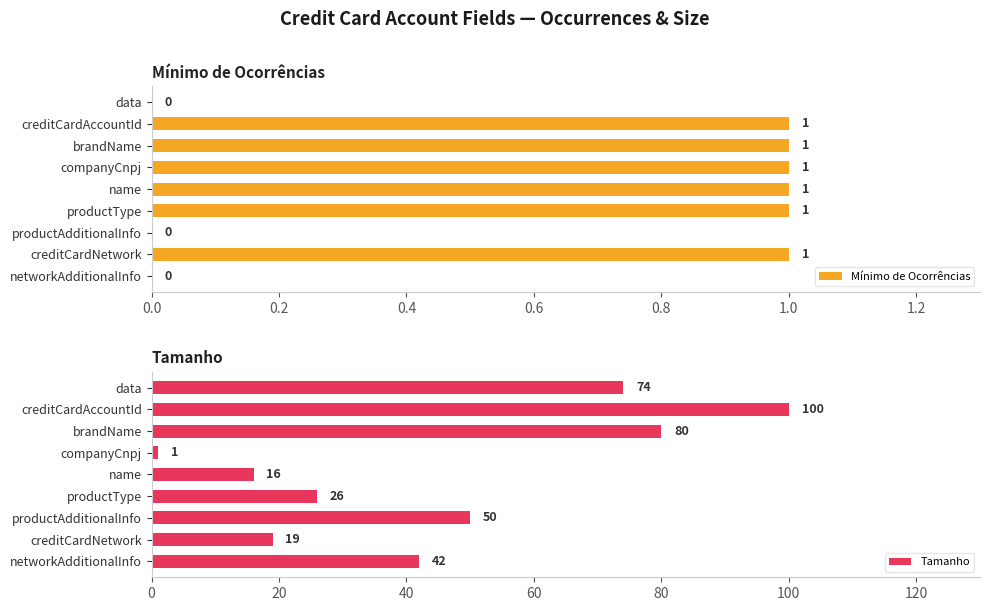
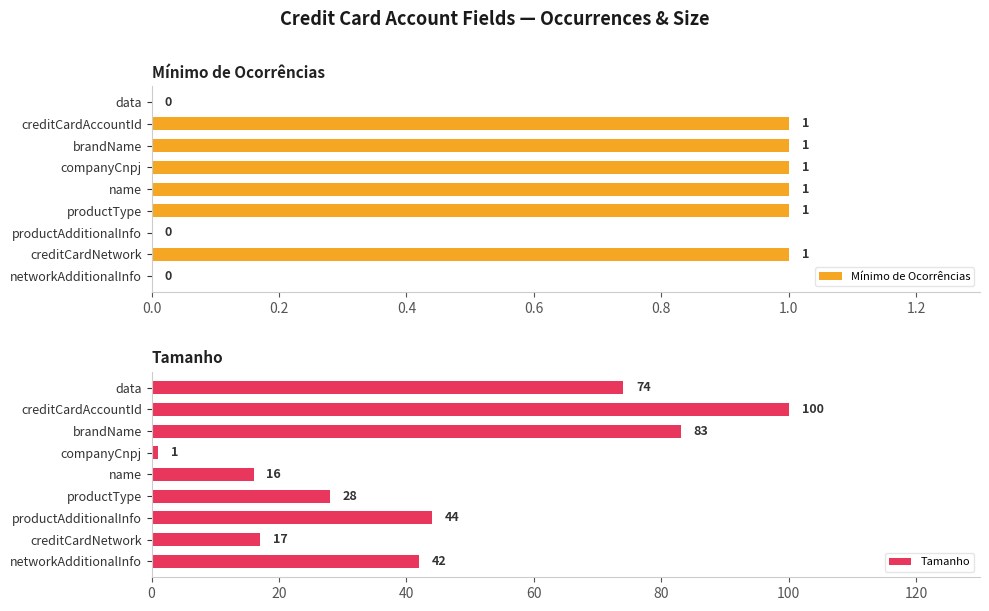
Tamanho, brandName: 80 -> 83
Tamanho, productType: 26 -> 28
Tamanho, productAdditionalInfo: 50 -> 44
Tamanho, creditCardNetwork: 19 -> 17
